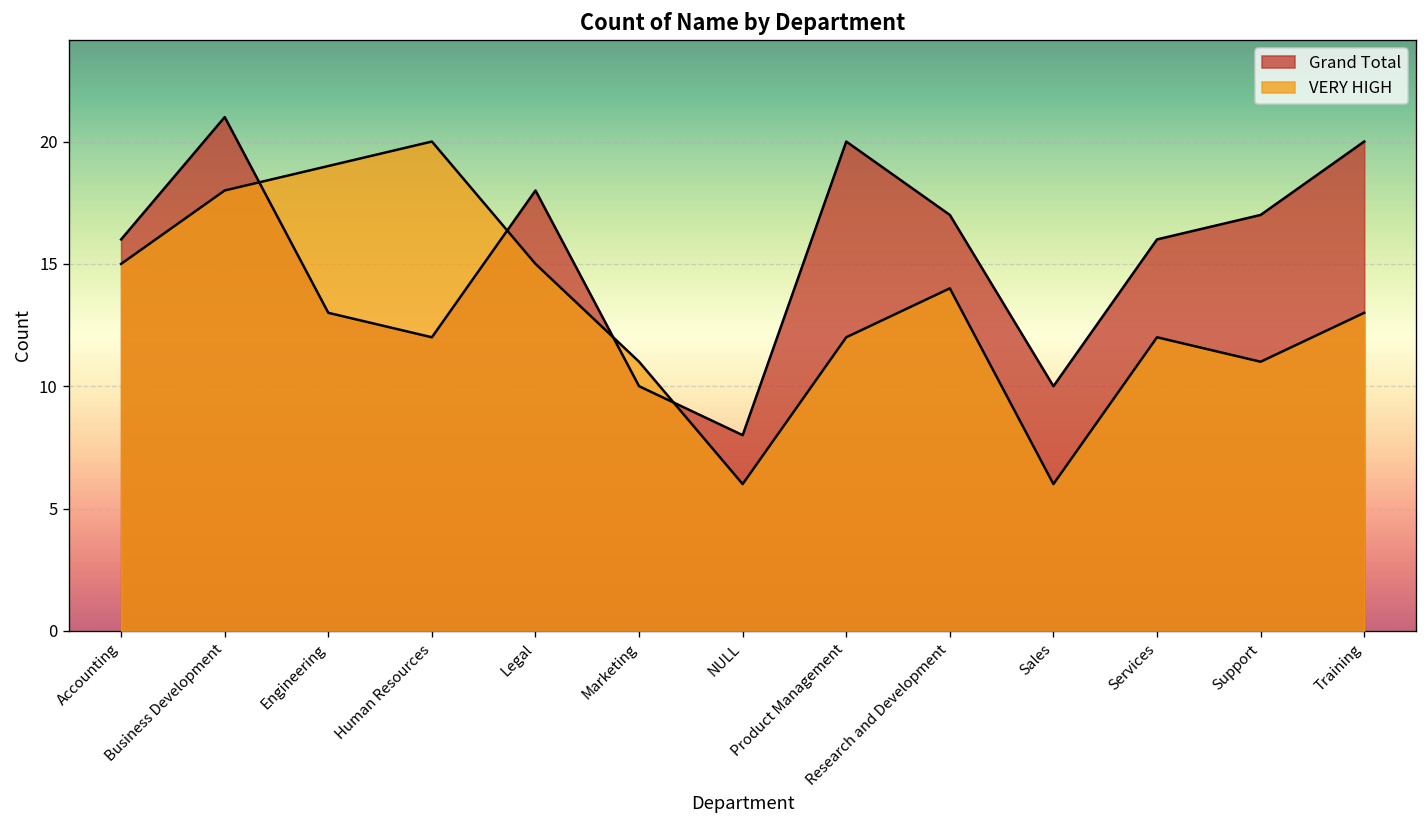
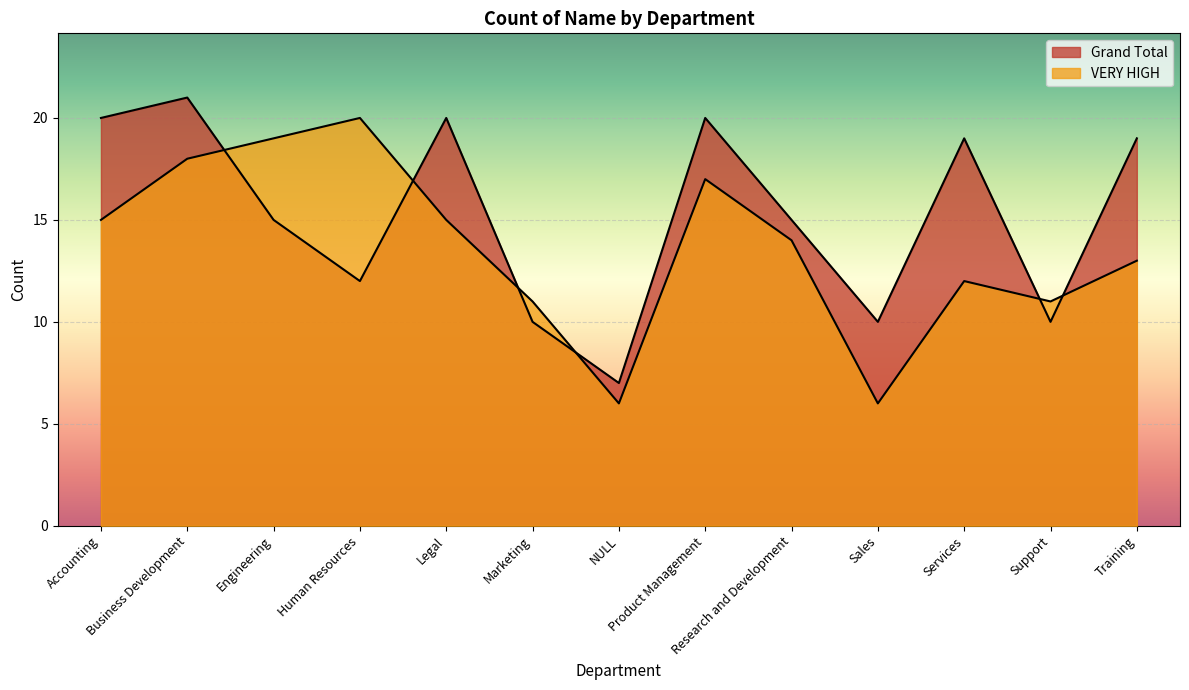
Grand Total, Accounting: 16 -> 20
Grand Total, Engineering: 13 -> 15
Grand Total, Legal: 18 -> 20
Grand Total, NULL: 8 -> 7
VERY HIGH, Product Management: 12 -> 17
Grand Total, Research and Development: 17 -> 15
Grand Total, Services: 16 -> 19
Grand Total, Support: 17 -> 10
Grand Total, Training: 20 -> 19
